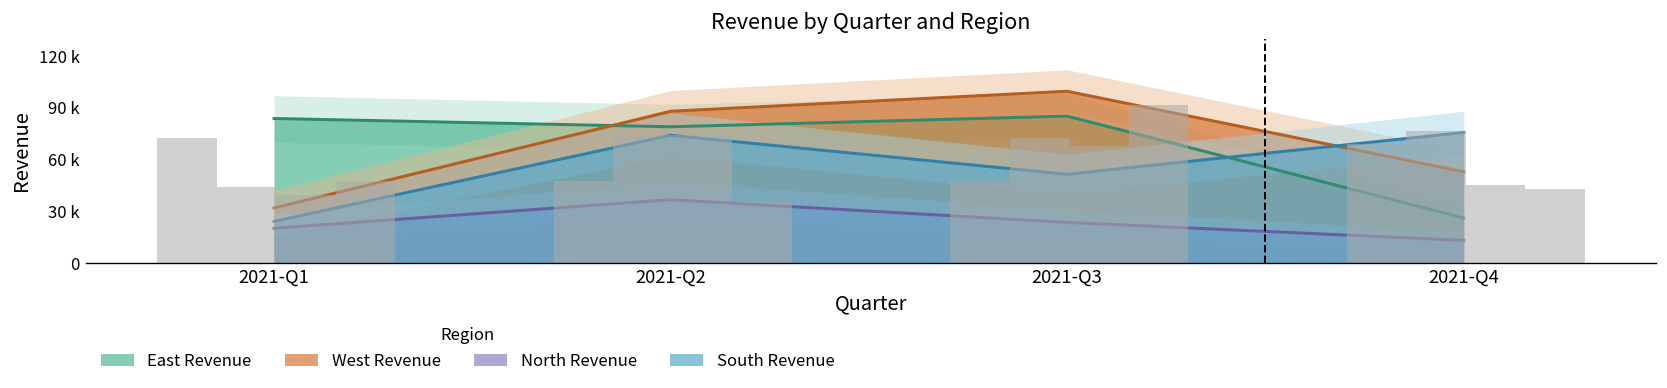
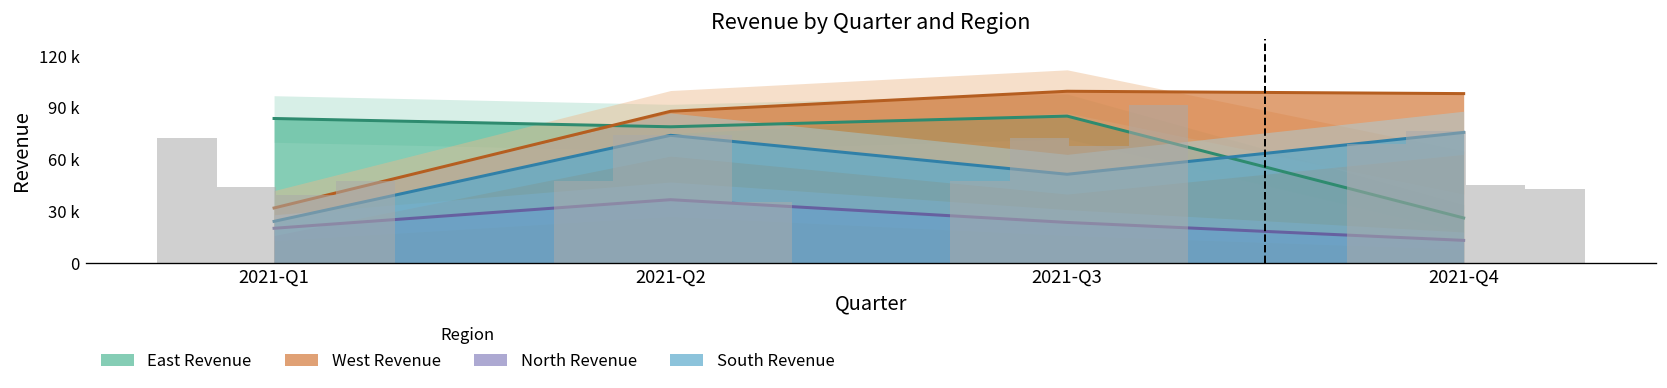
West Revenue, 2021-Q4: 53000 -> 98000
